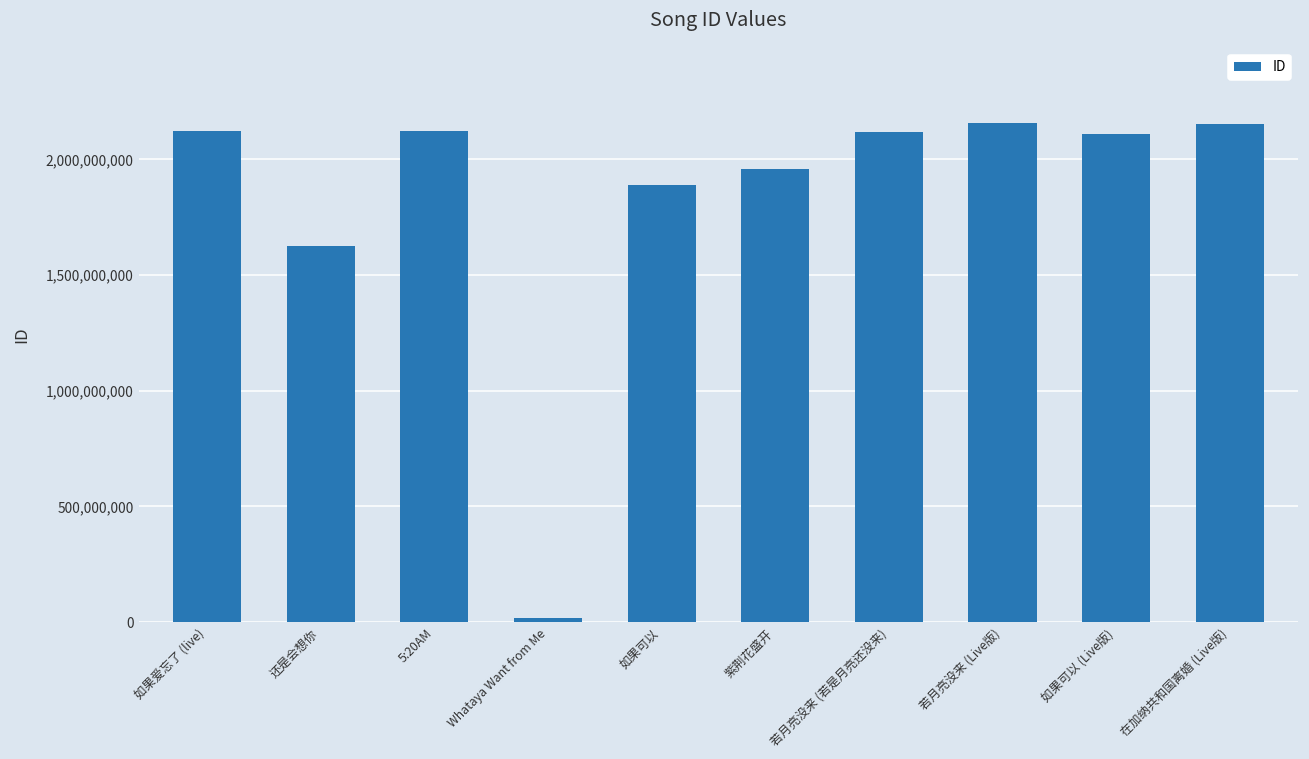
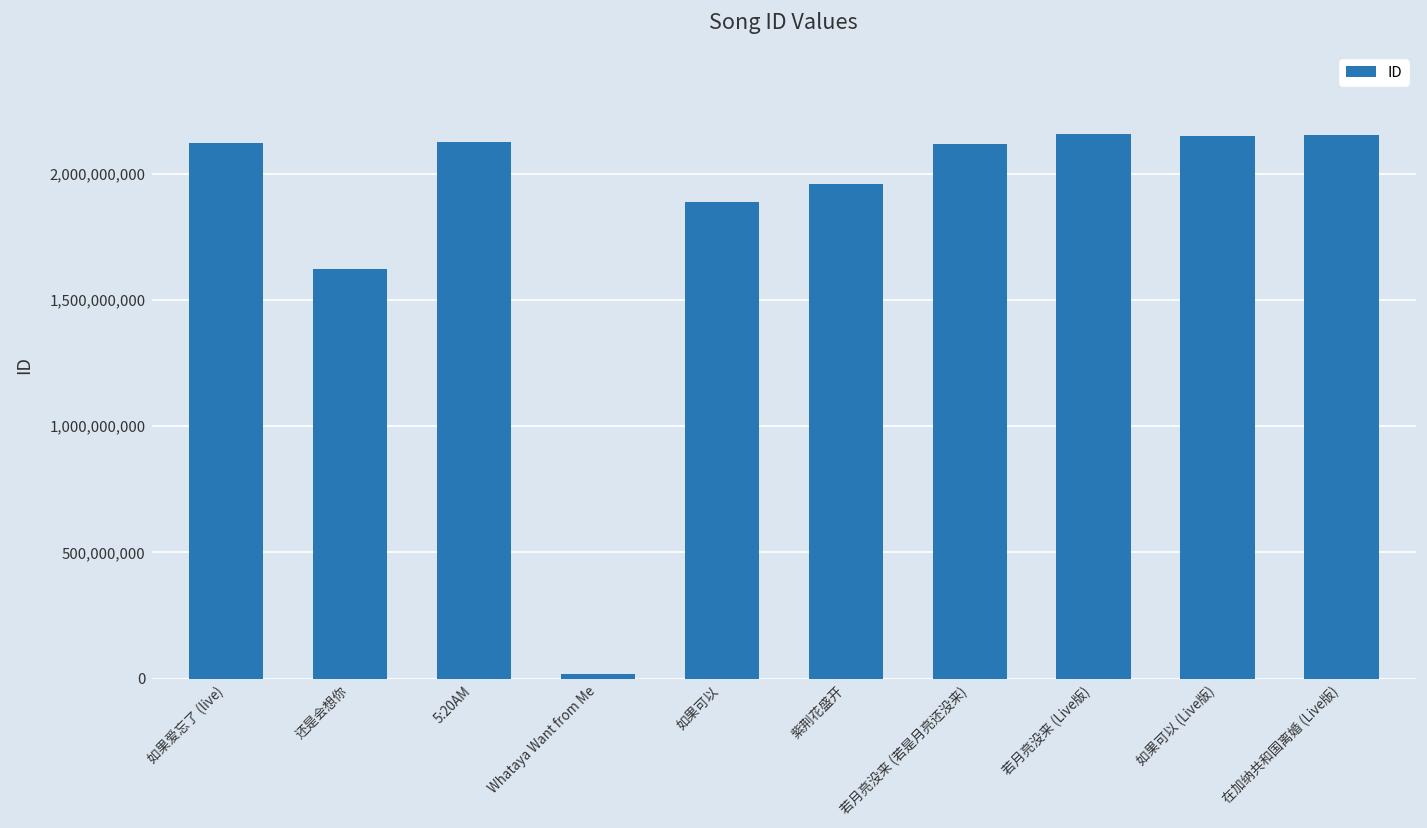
如果可以 (Live版): 2,110,000,000 -> 2,150,000,000
